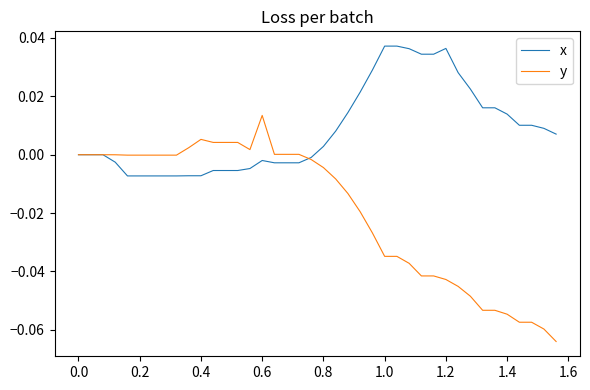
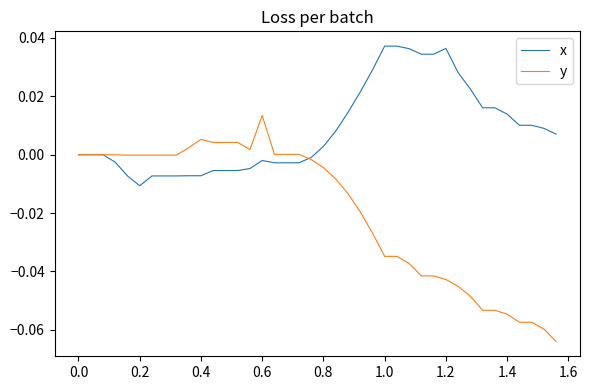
x, 0.2: -0.007 -> -0.011
